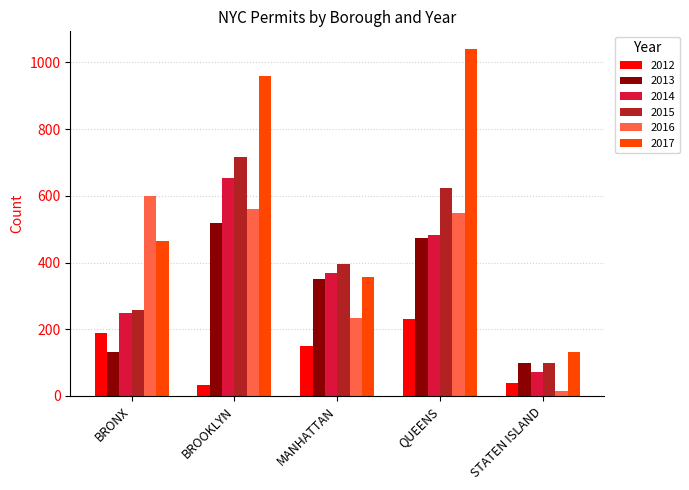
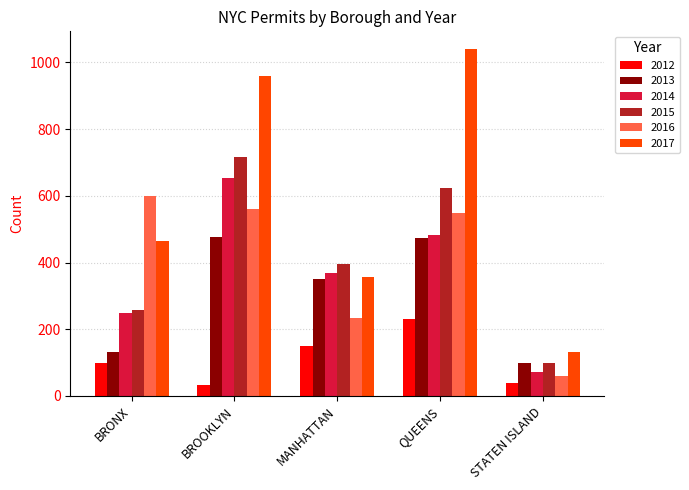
2012, BRONX: 190 -> 100
2013, BROOKLYN: 520 -> 480
2016, STATEN ISLAND: 10 -> 60
